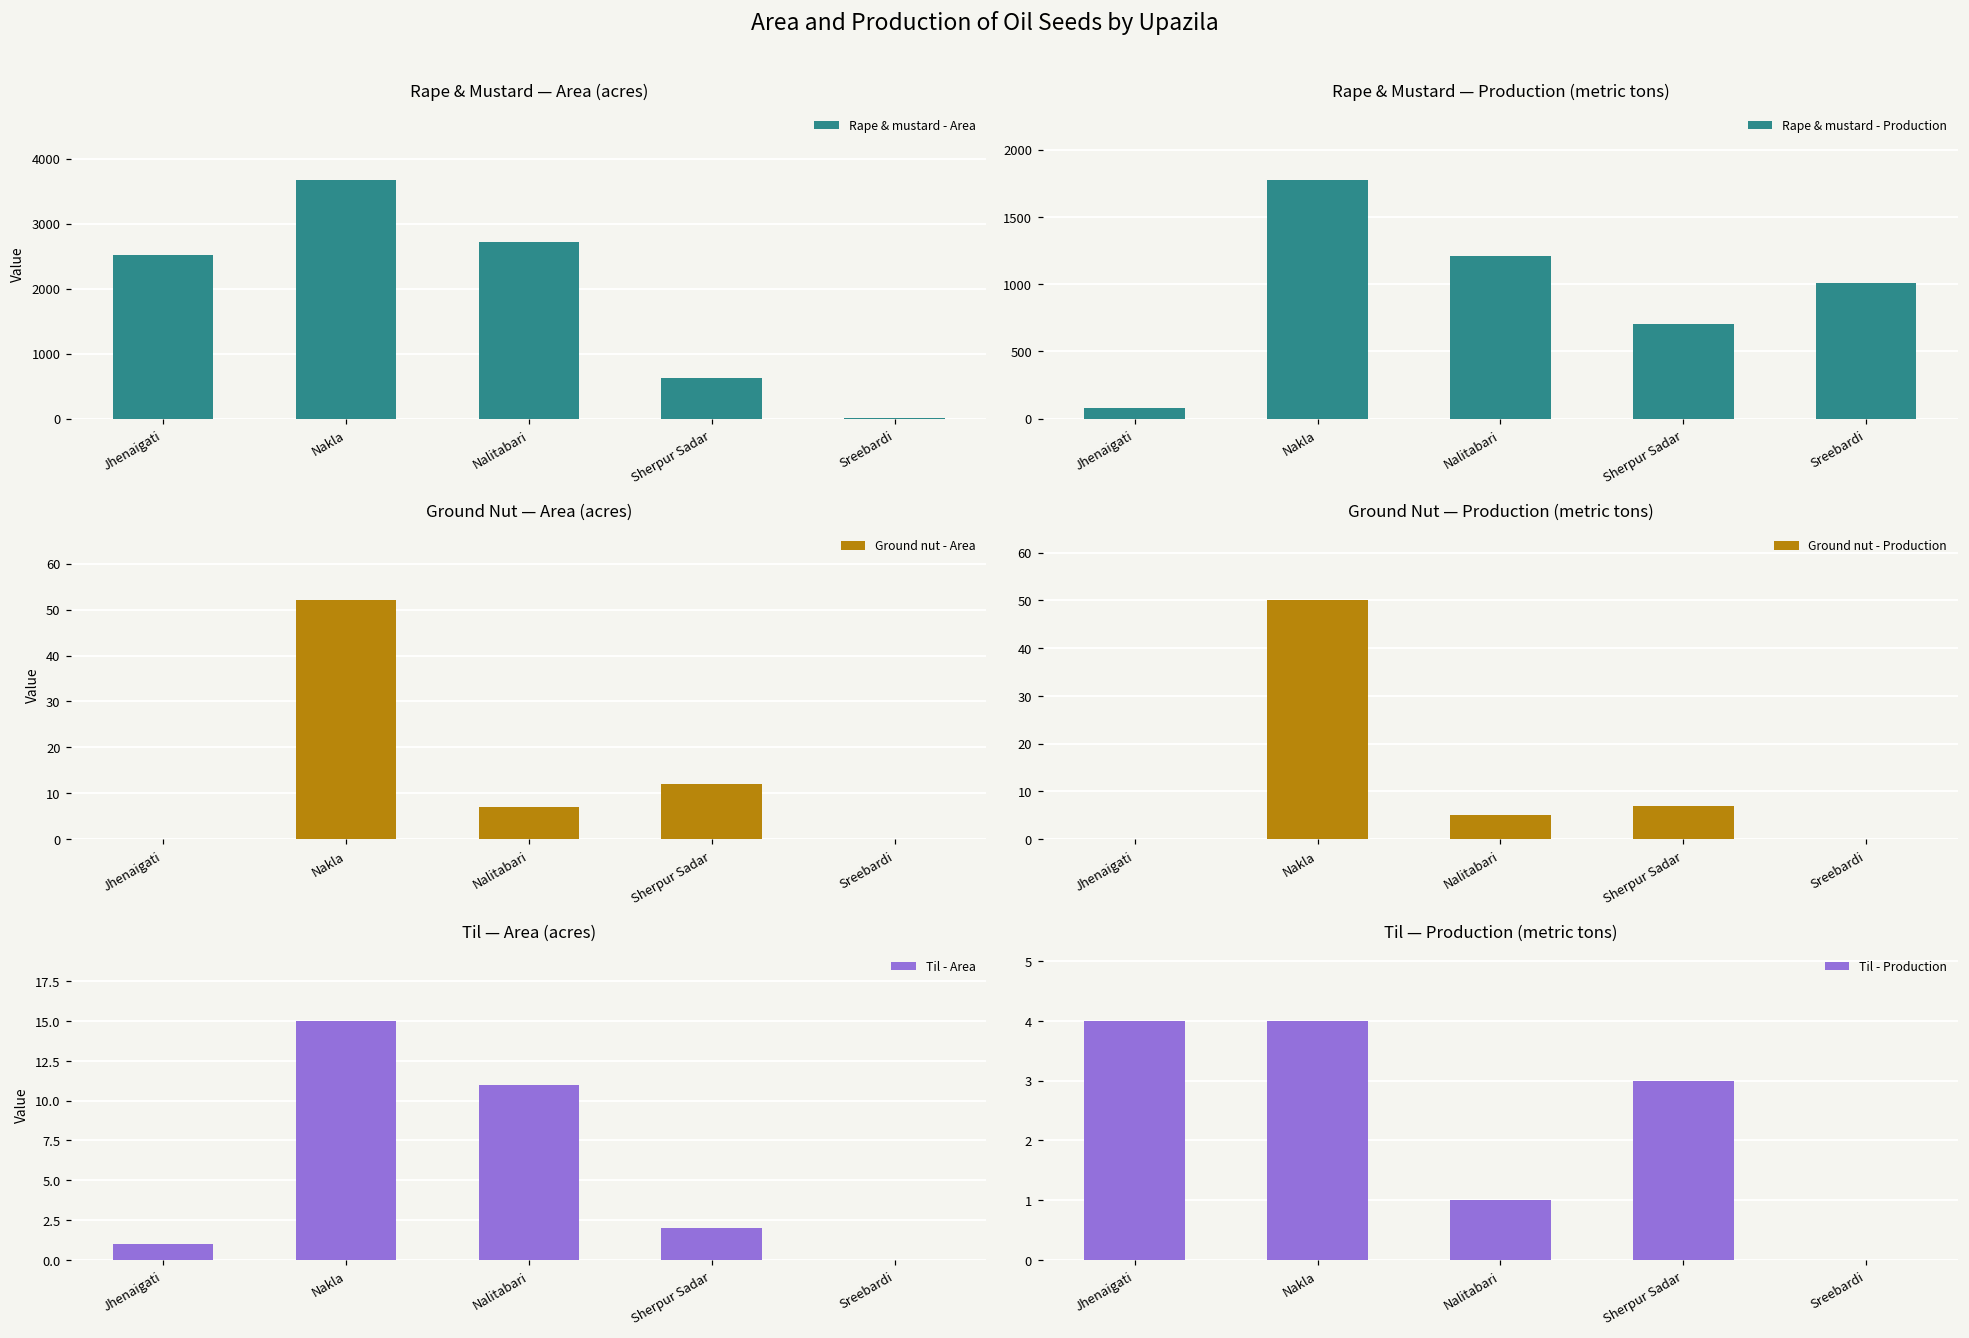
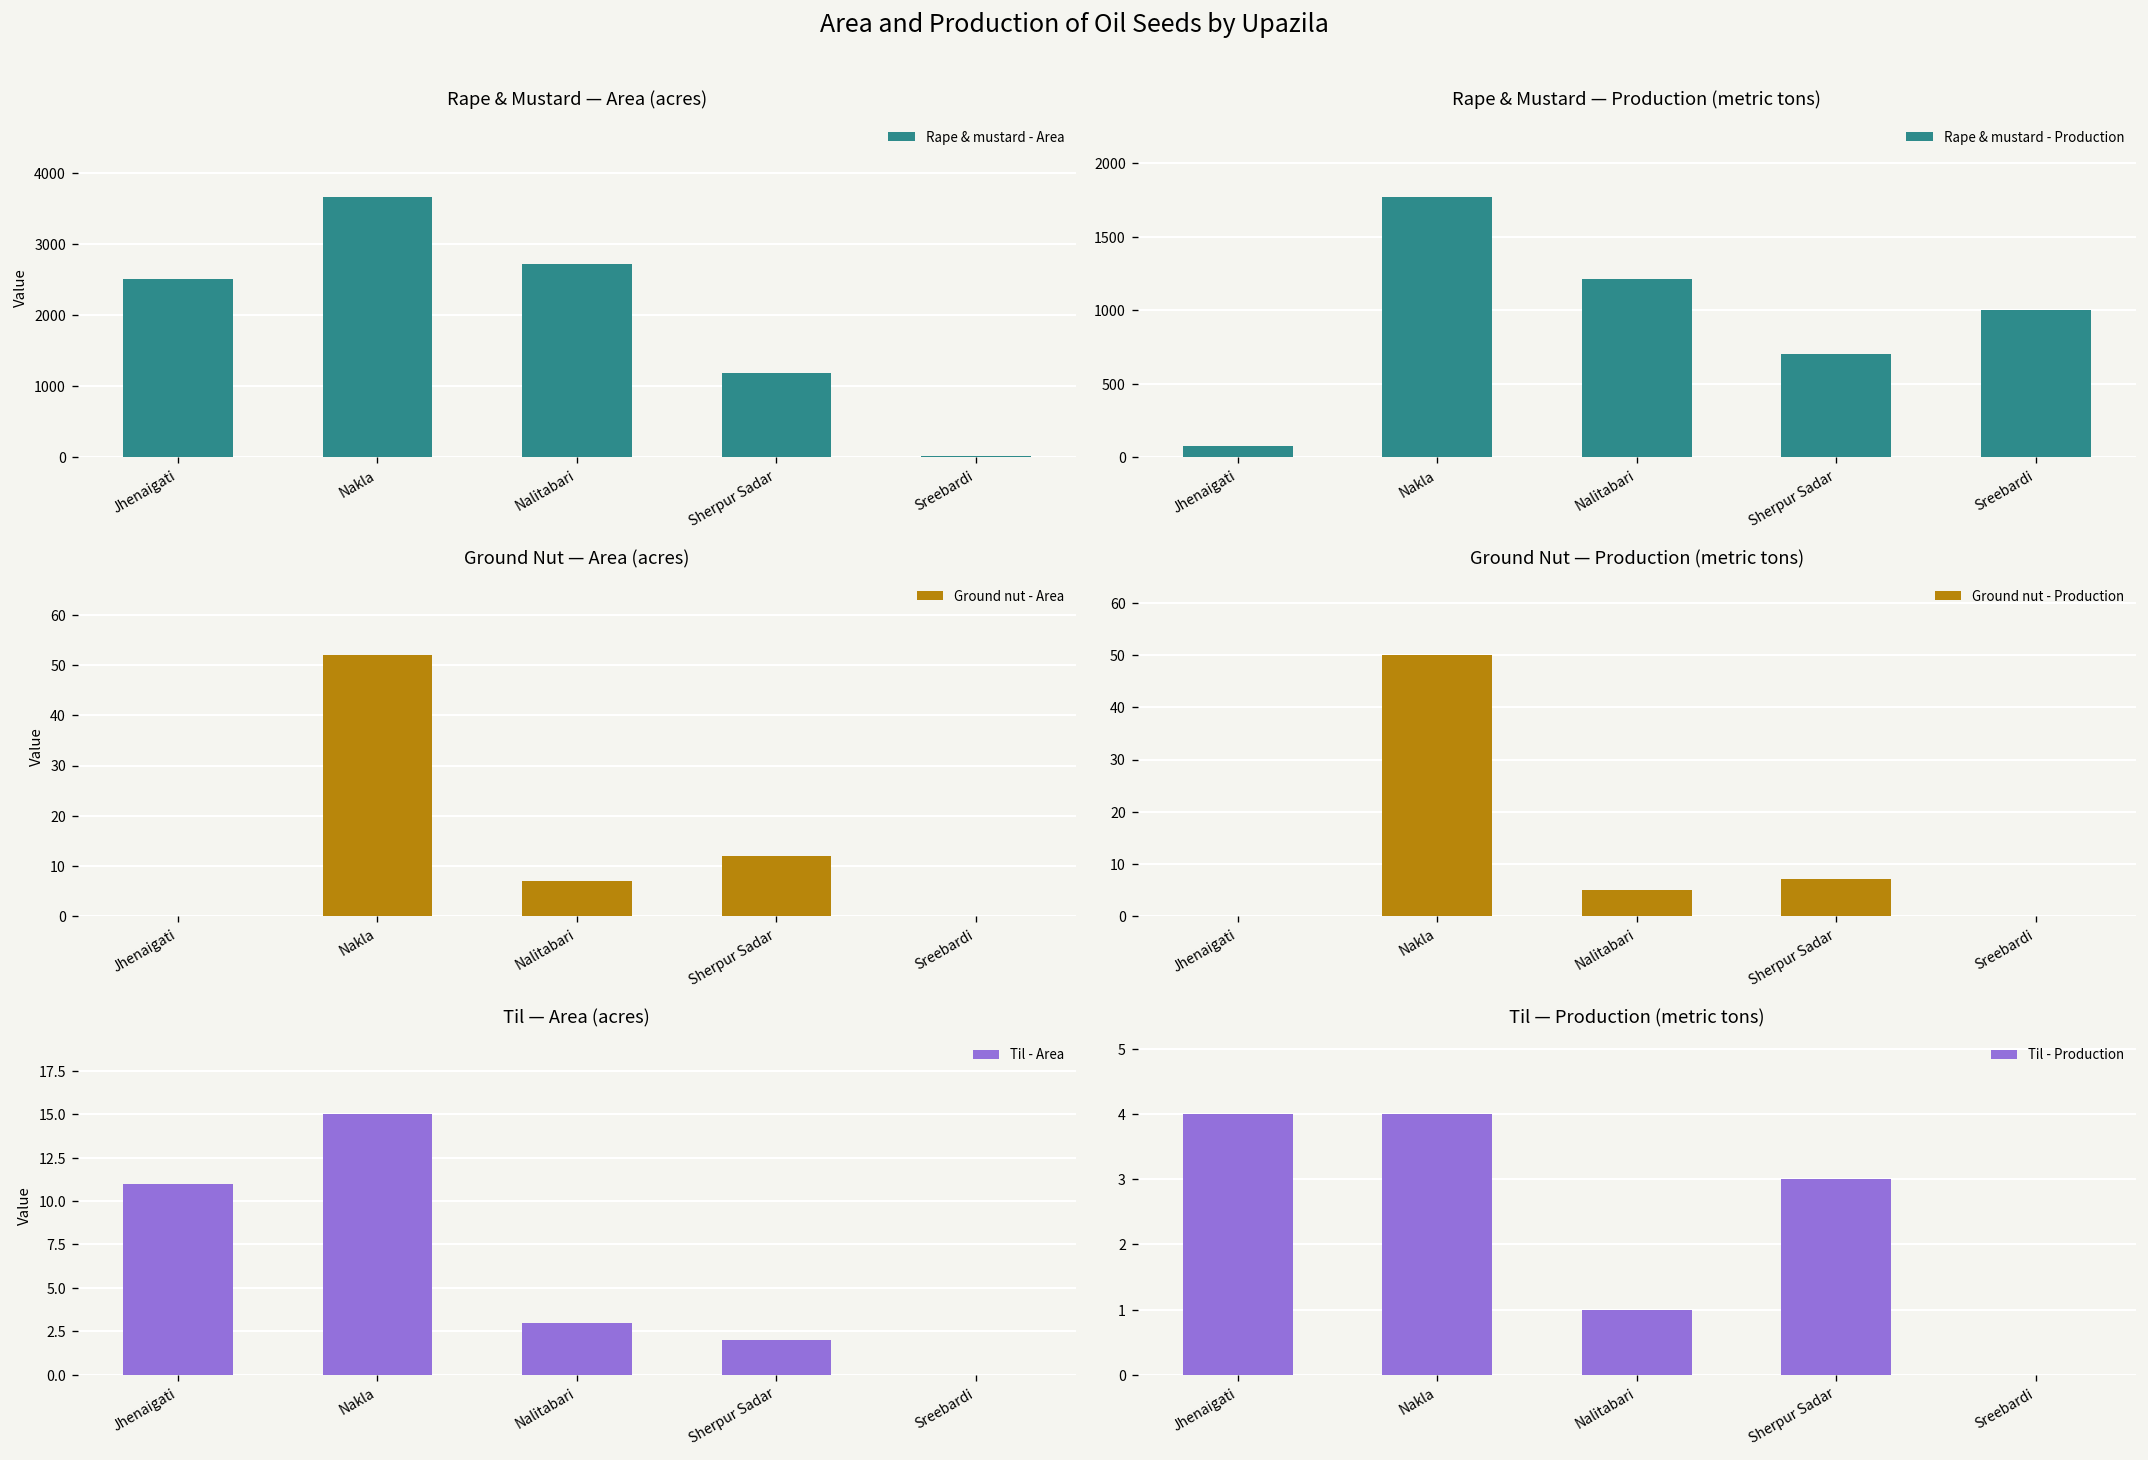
Rape & Mustard — Area (acres), Sherpur Sadar: 600 -> 1200
Til — Area (acres), Jhenaigati: 1 -> 11
Til — Area (acres), Nalitabari: 11 -> 3
